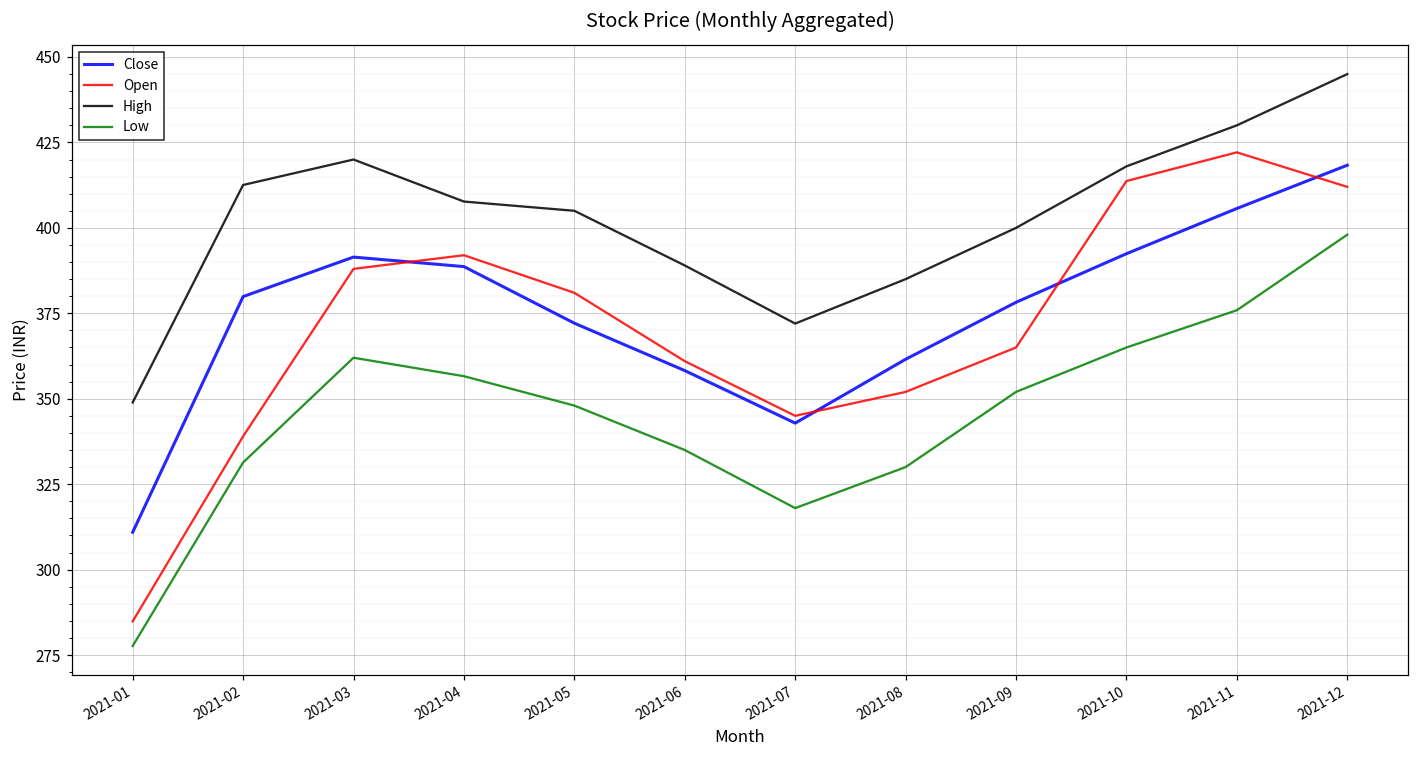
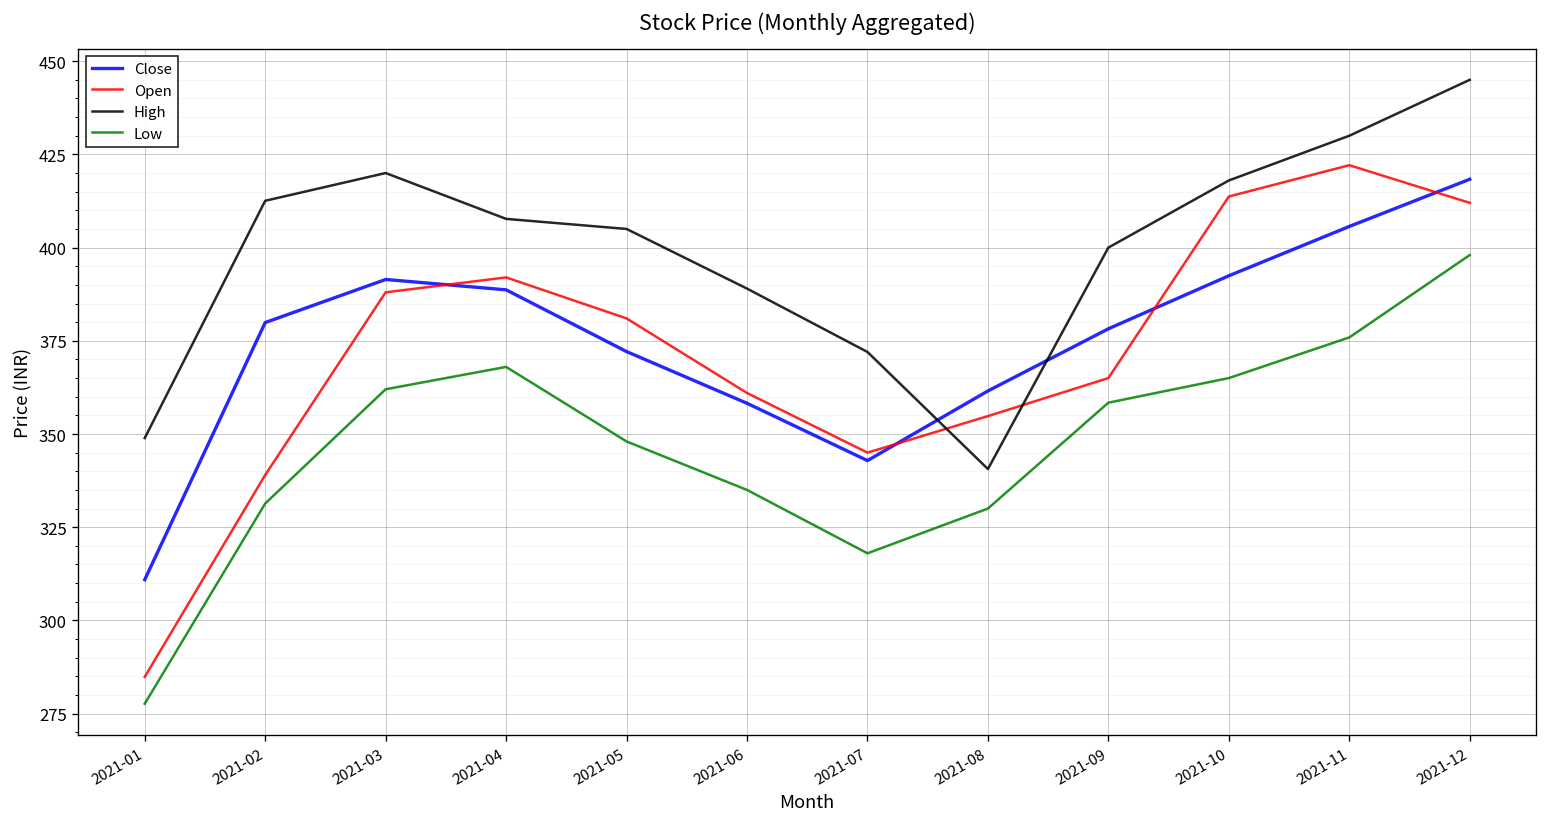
Low, 2021-04: 357 -> 368
Open, 2021-08: 352 -> 355
High, 2021-08: 385 -> 341
Low, 2021-09: 352 -> 358
